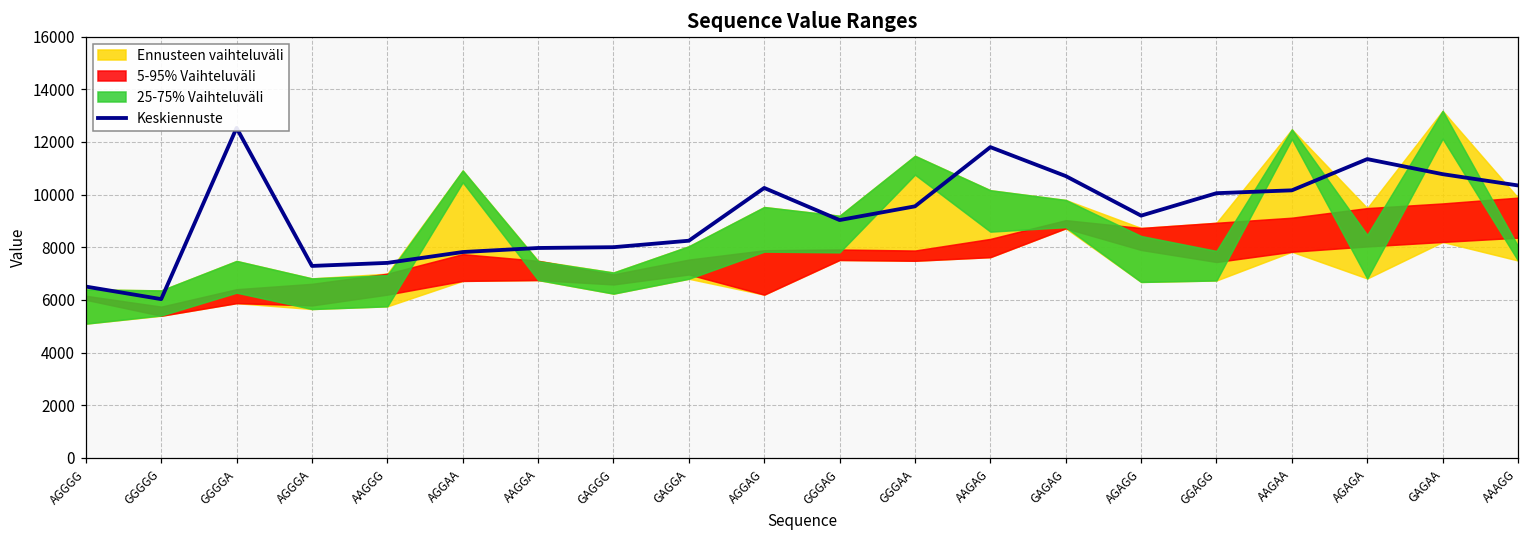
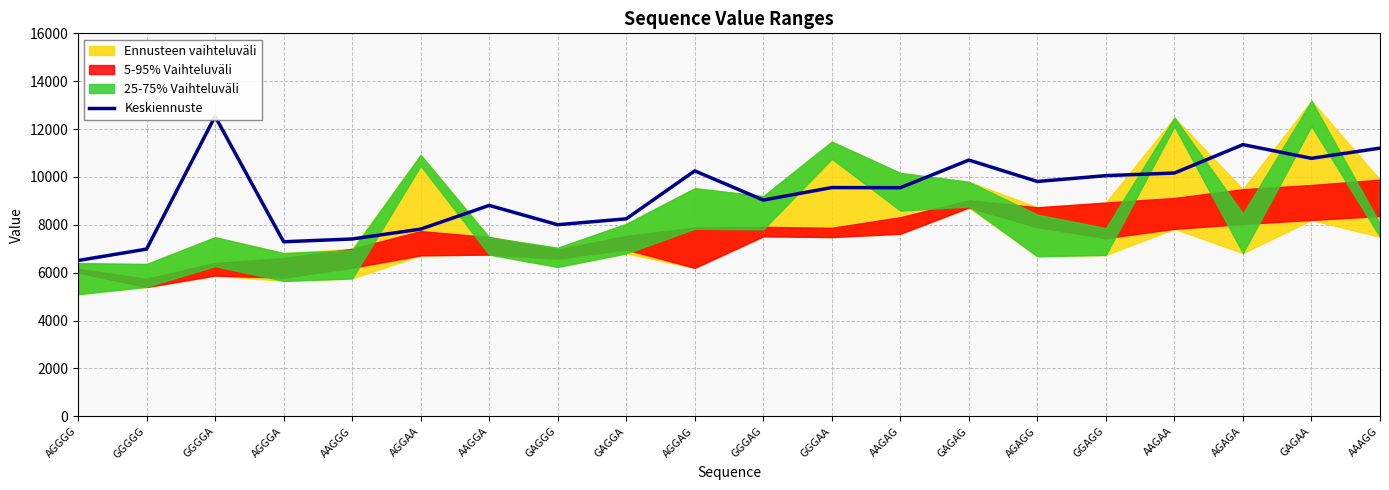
Keskiennuste, GGGGG: 6000 -> 7000
Keskiennuste, AAGGA: 8000 -> 8800
Keskiennuste, AAGAG: 11800 -> 9500
Keskiennuste, AGAGG: 9200 -> 9800
Keskiennuste, AAAGG: 10300 -> 11200
